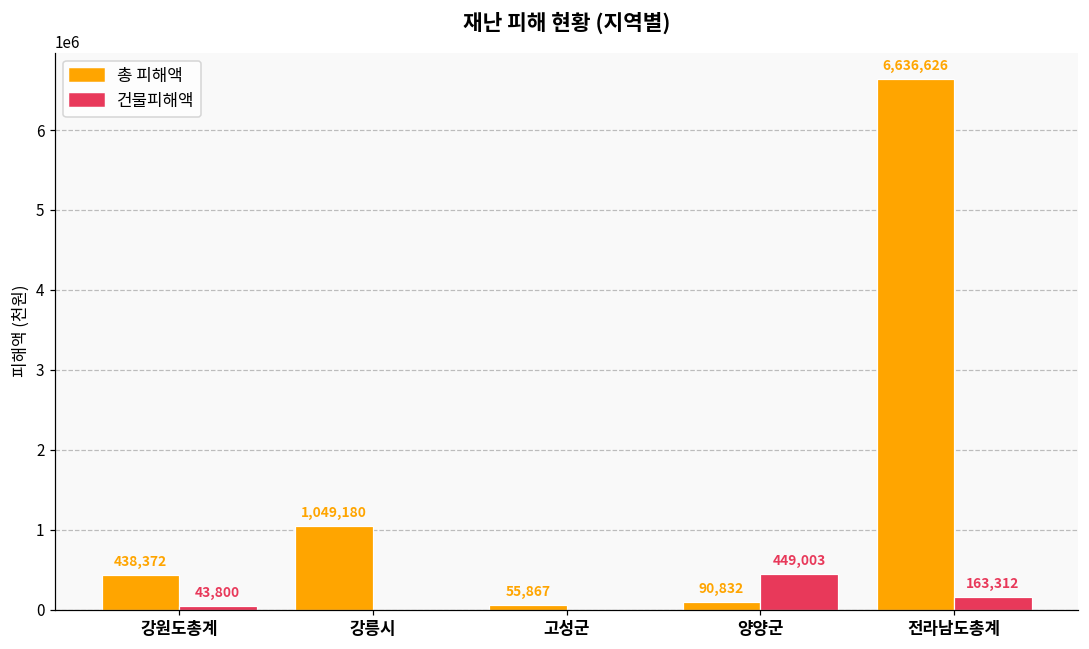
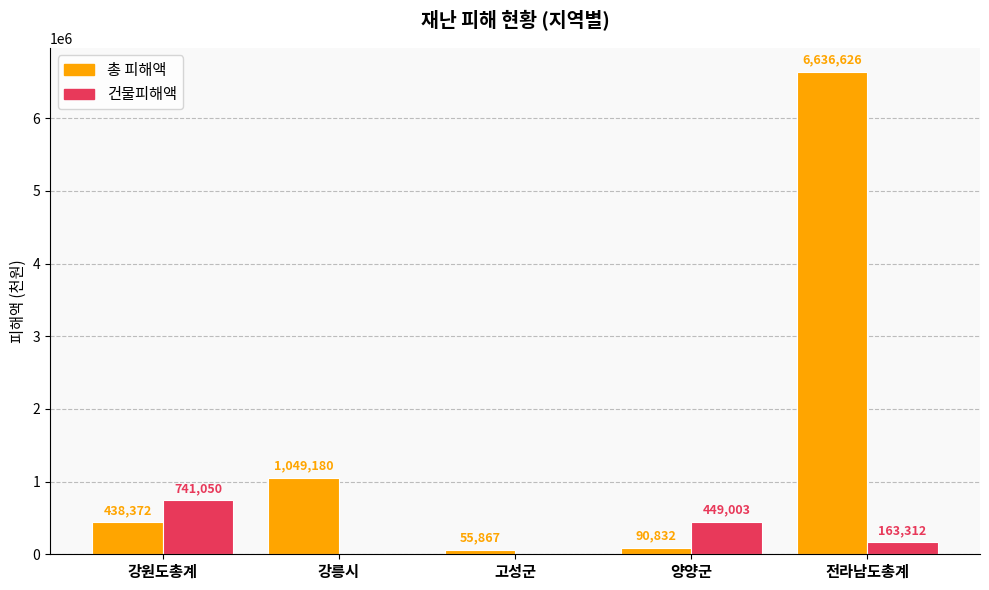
건물피해액, 강원도총계: 43,800 -> 741,050
